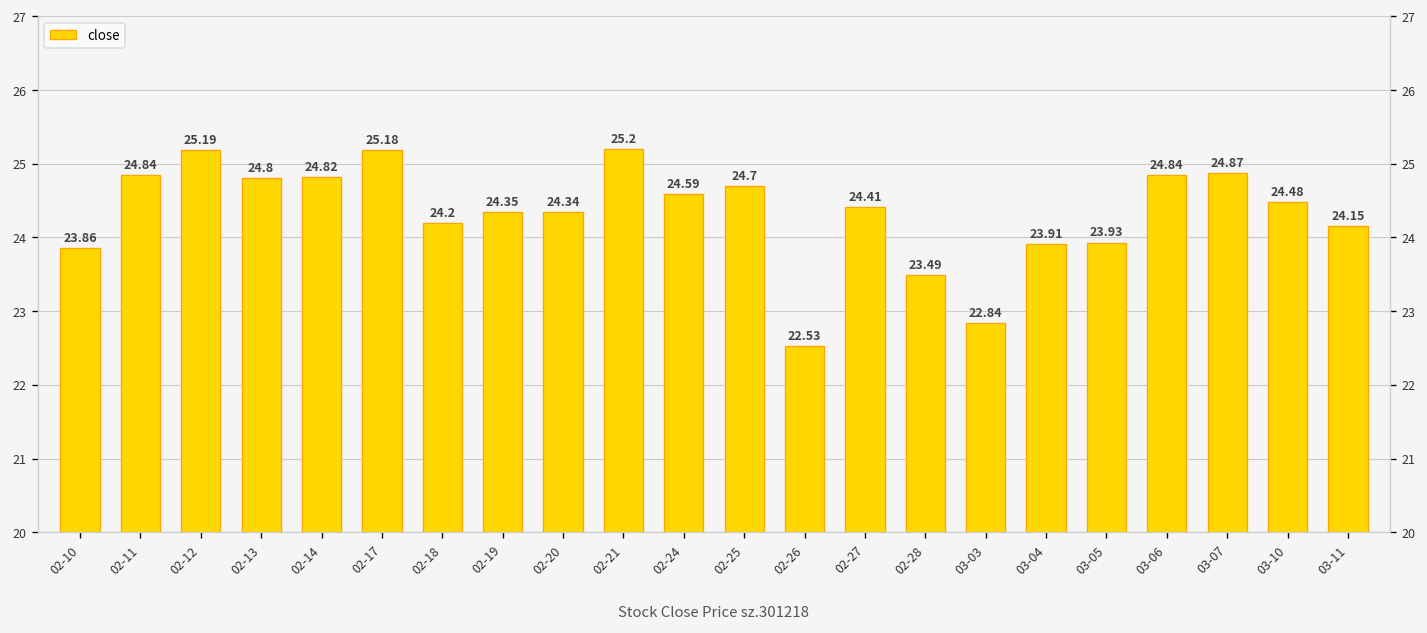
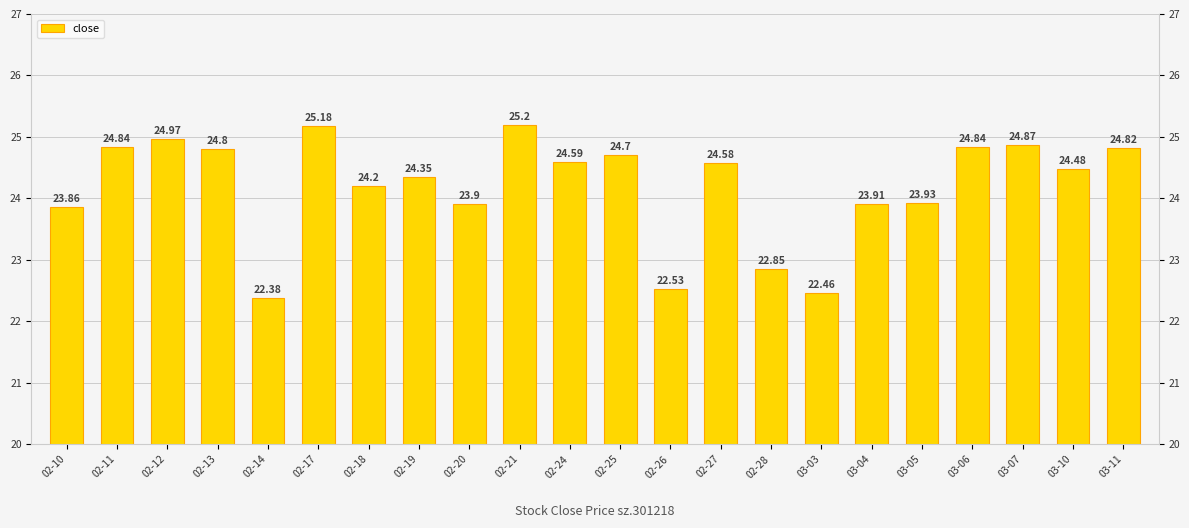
02-12: 25.19 -> 24.97
02-14: 24.82 -> 22.38
02-20: 24.34 -> 23.9
02-27: 24.41 -> 24.58
02-28: 23.49 -> 22.85
03-03: 22.84 -> 22.46
03-11: 24.15 -> 24.82
